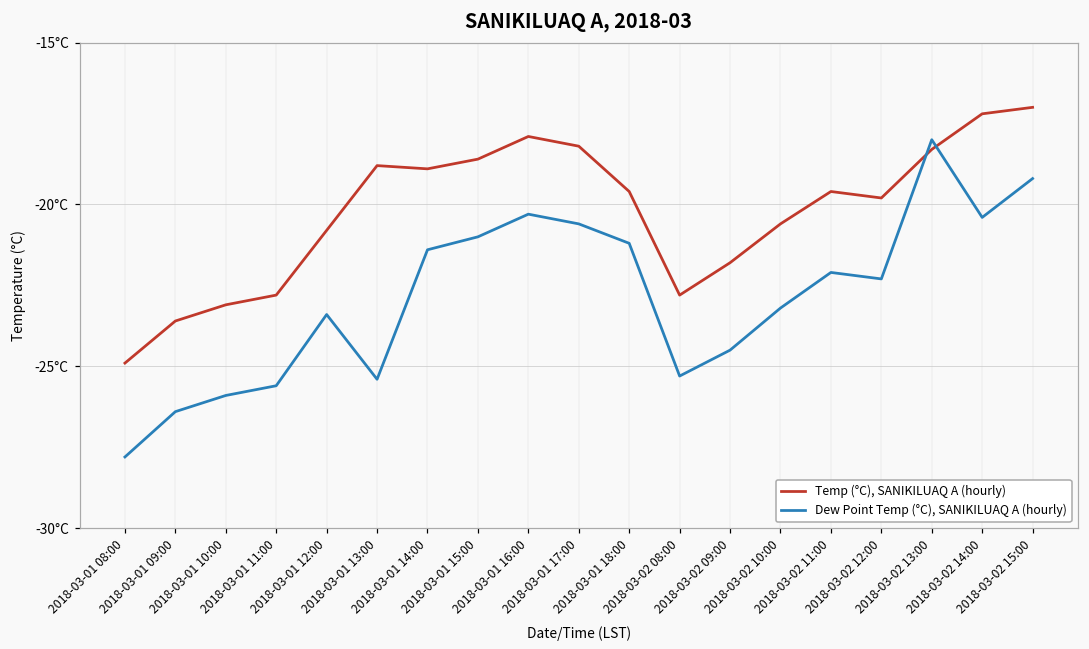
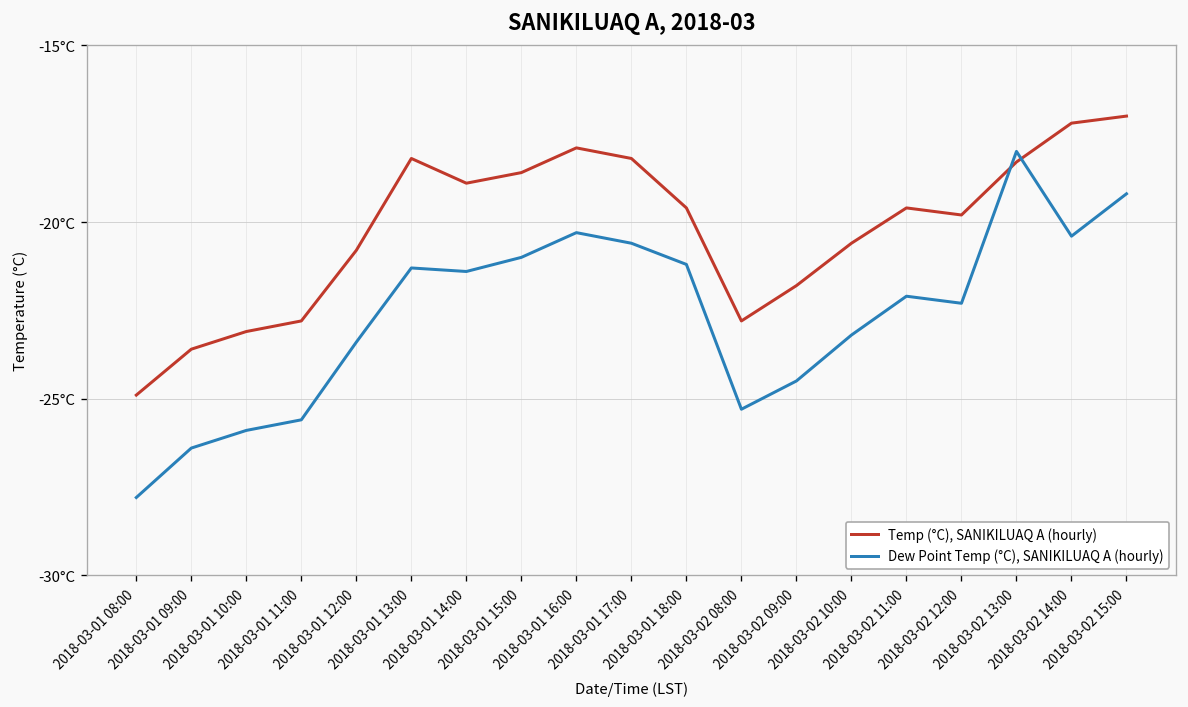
Temp (°C), SANIKILUAQ A (hourly), 2018-03-01 13:00: -18.8°C -> -18.2°C
Dew Point Temp (°C), SANIKILUAQ A (hourly), 2018-03-01 13:00: -25.4°C -> -21.3°C
